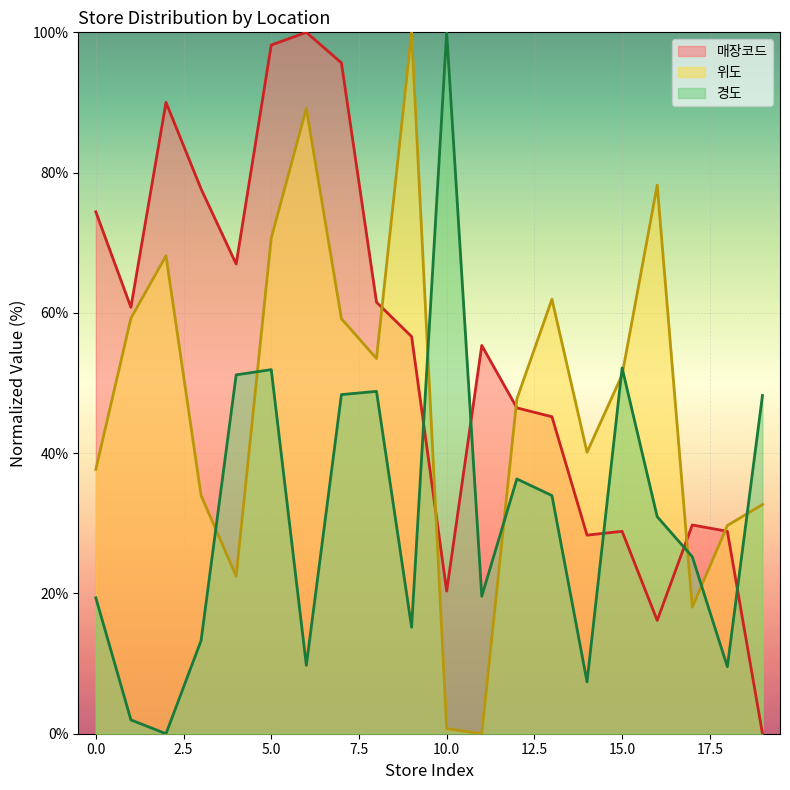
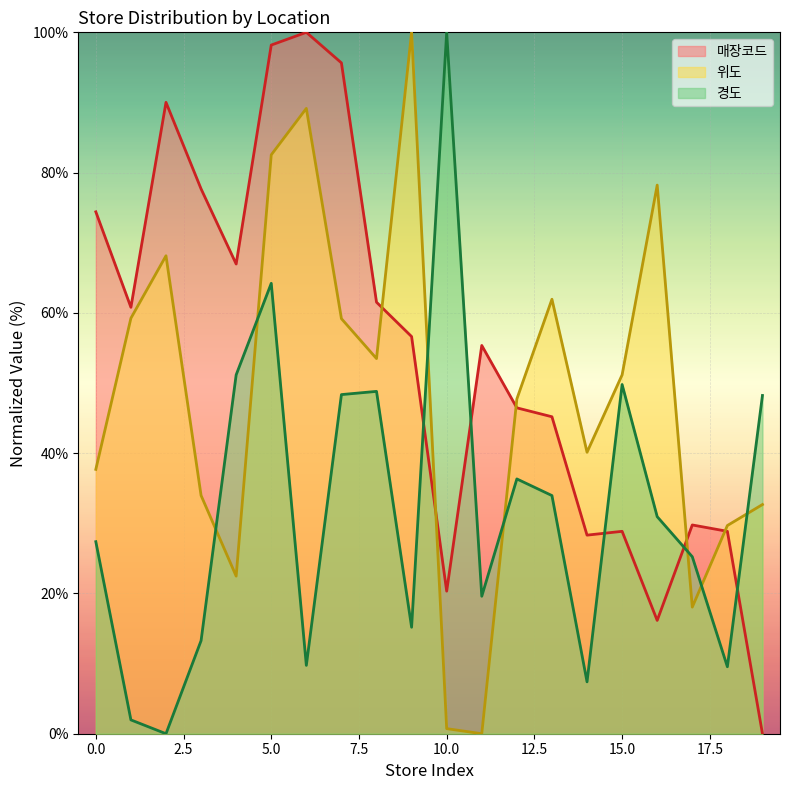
경도, 0.0: 19% -> 27%
위도, 5.0: 71% -> 83%
경도, 5.0: 52% -> 64%
경도, 15.0: 52% -> 50%
